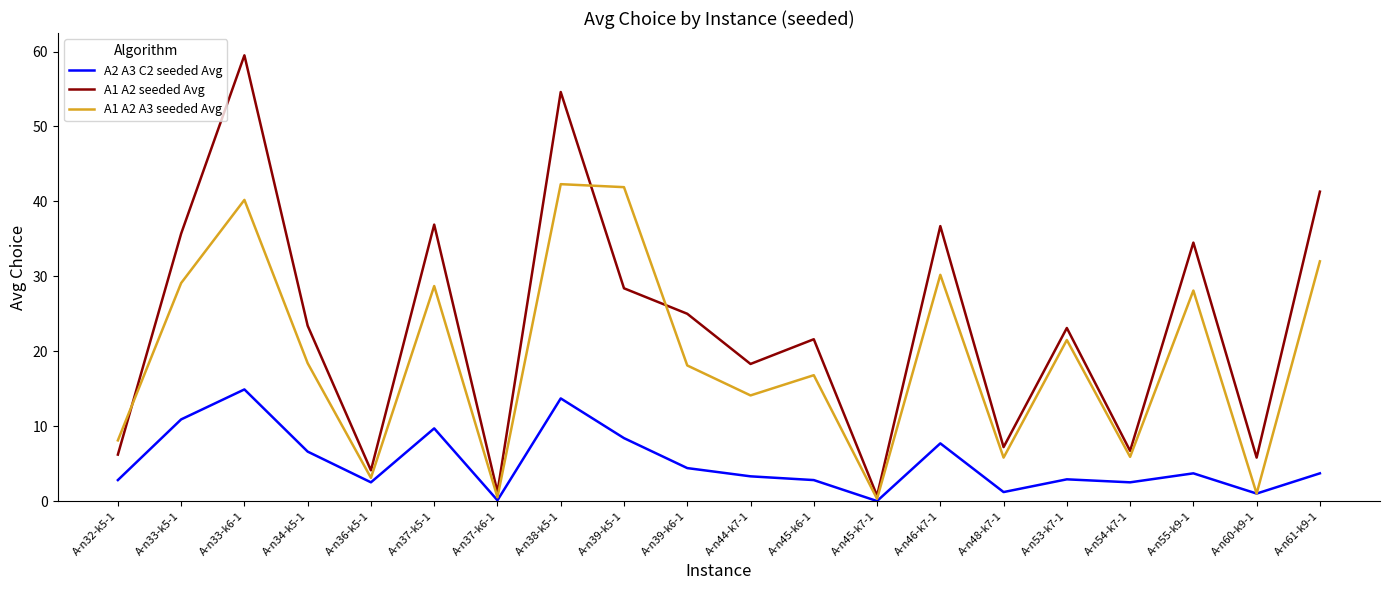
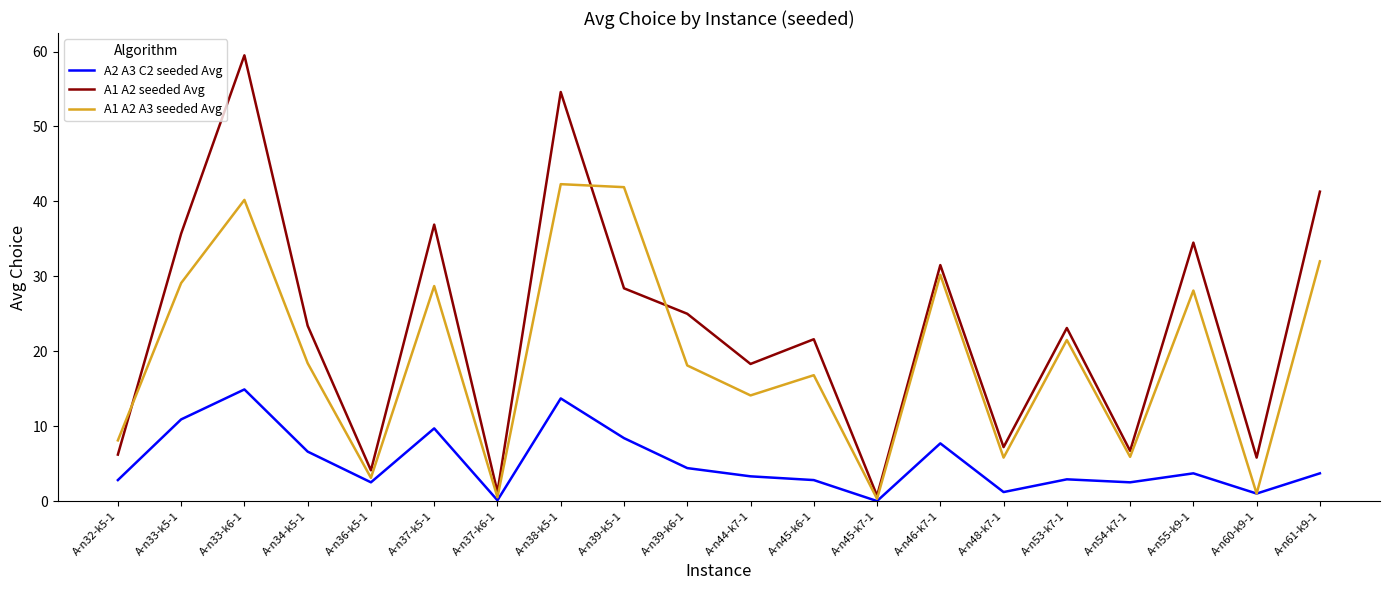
A1 A2 seeded Avg, A-n46-k7-1: 37 -> 32
